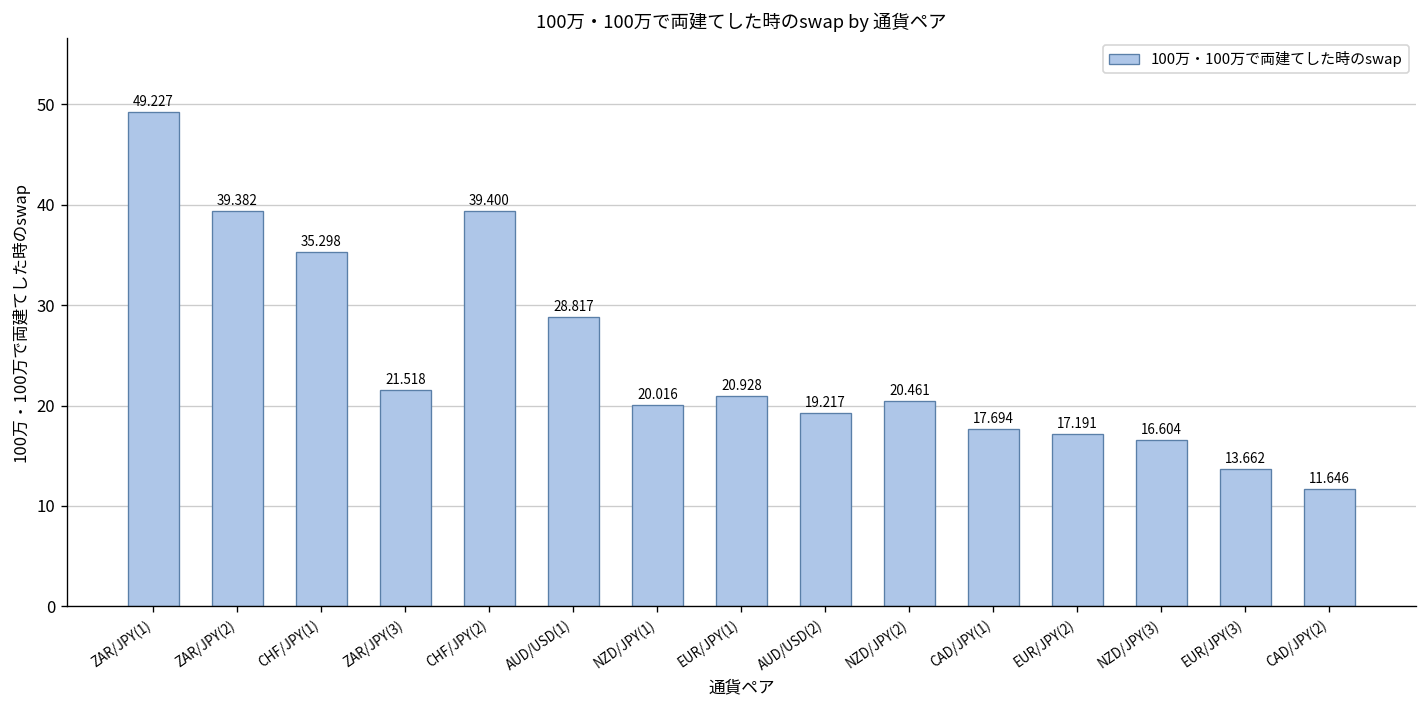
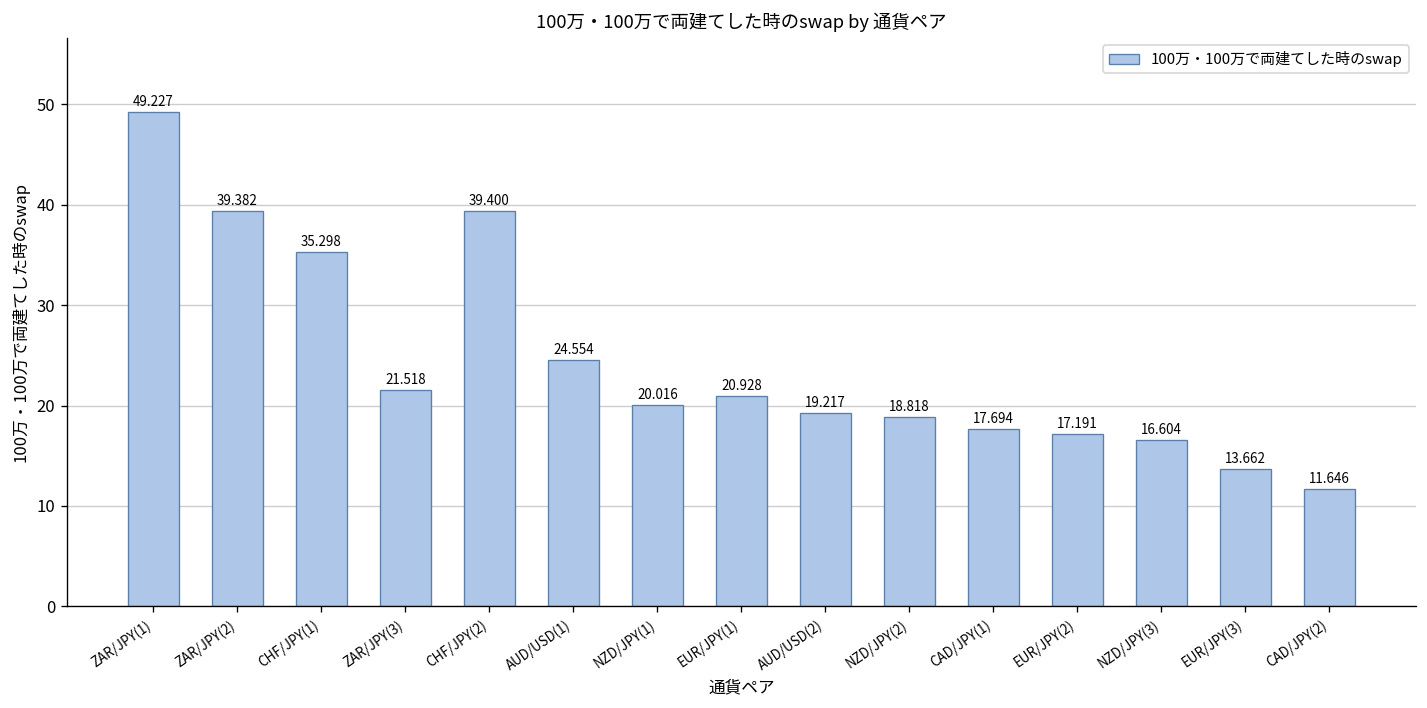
AUD/USD(1): 28.817 -> 24.554
NZD/JPY(2): 20.461 -> 18.818
